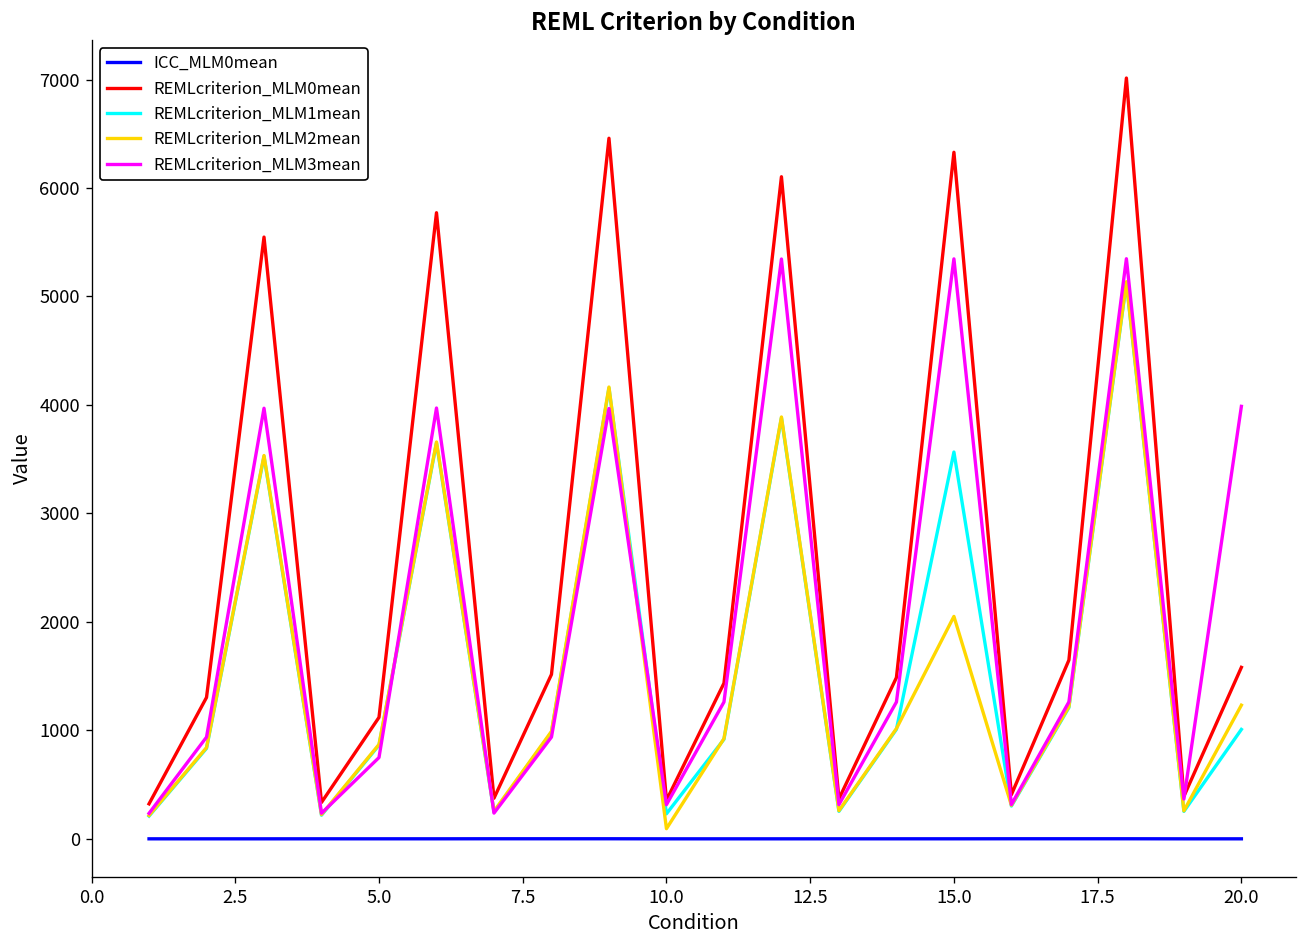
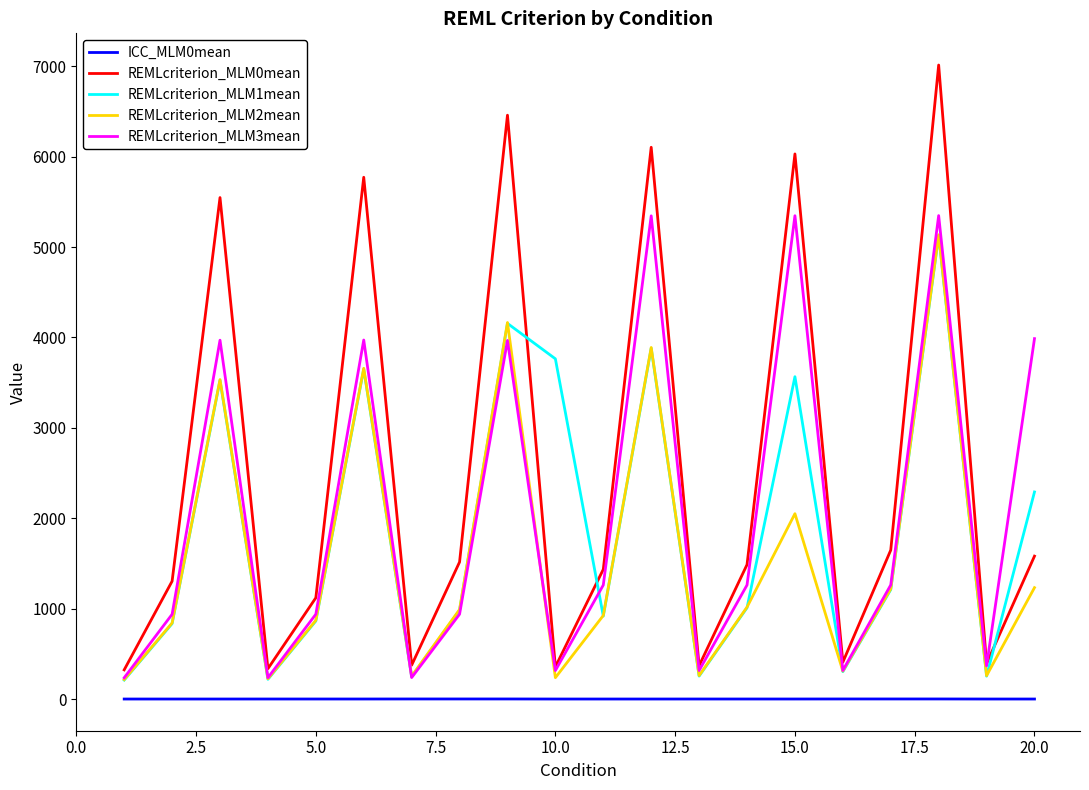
REMLcriterion_MLM3mean, 5.0: 700 -> 900
REMLcriterion_MLM1mean, 10.0: 200 -> 3800
REMLcriterion_MLM2mean, 10.0: 100 -> 200
REMLcriterion_MLM0mean, 15.0: 6300 -> 6000
REMLcriterion_MLM1mean, 20.0: 1000 -> 2300
